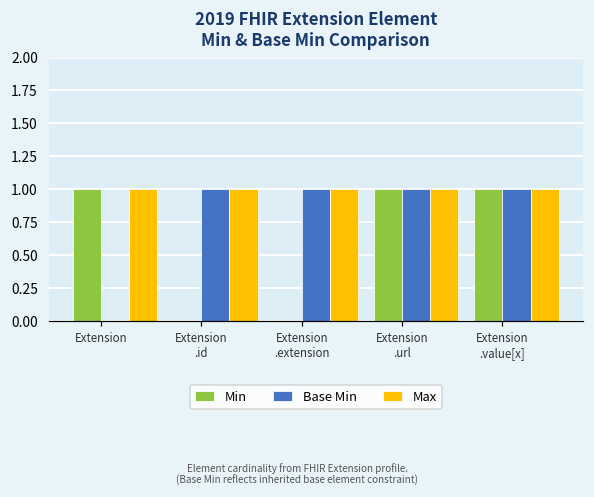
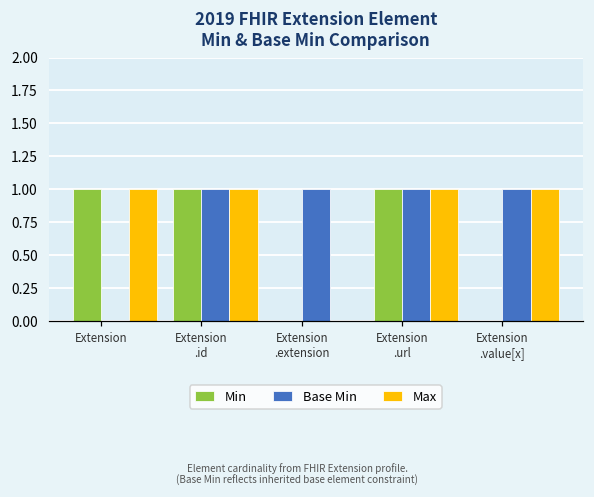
Min, Extension .id: 0 -> 1
Max, Extension .extension: 1 -> 0
Min, Extension .value[x]: 1 -> 0
